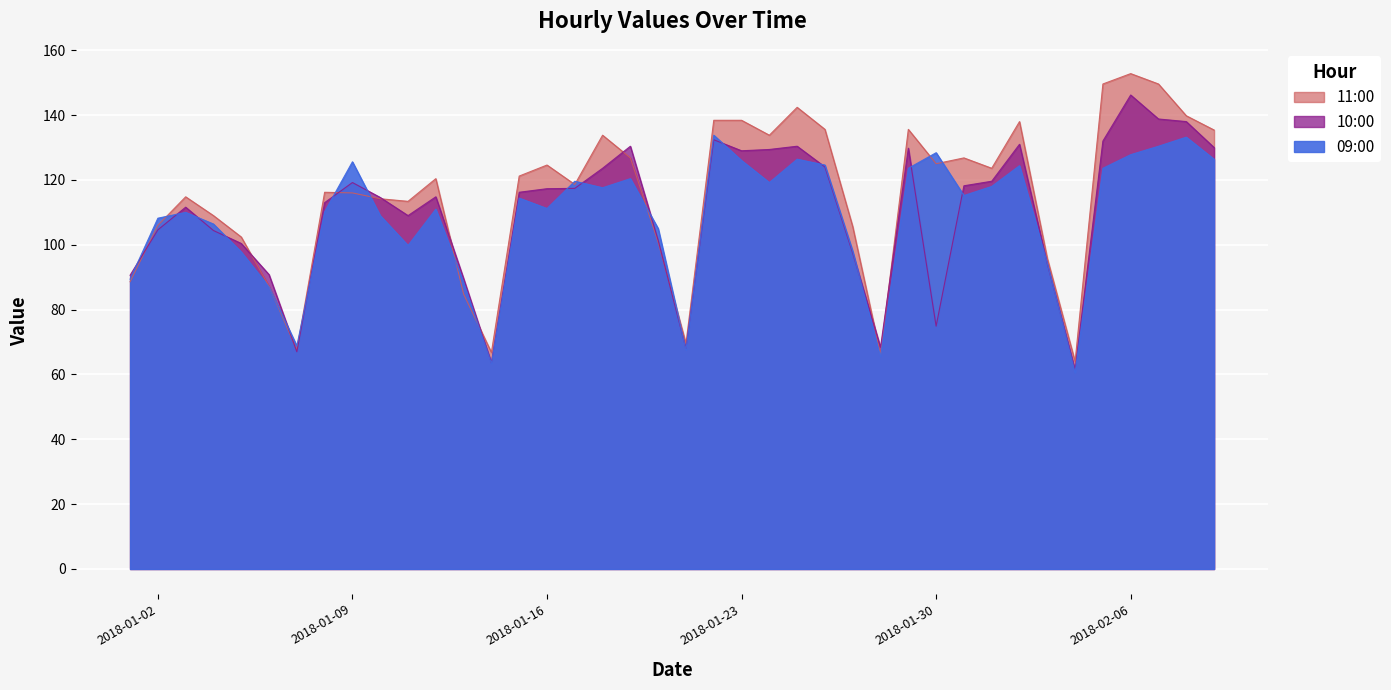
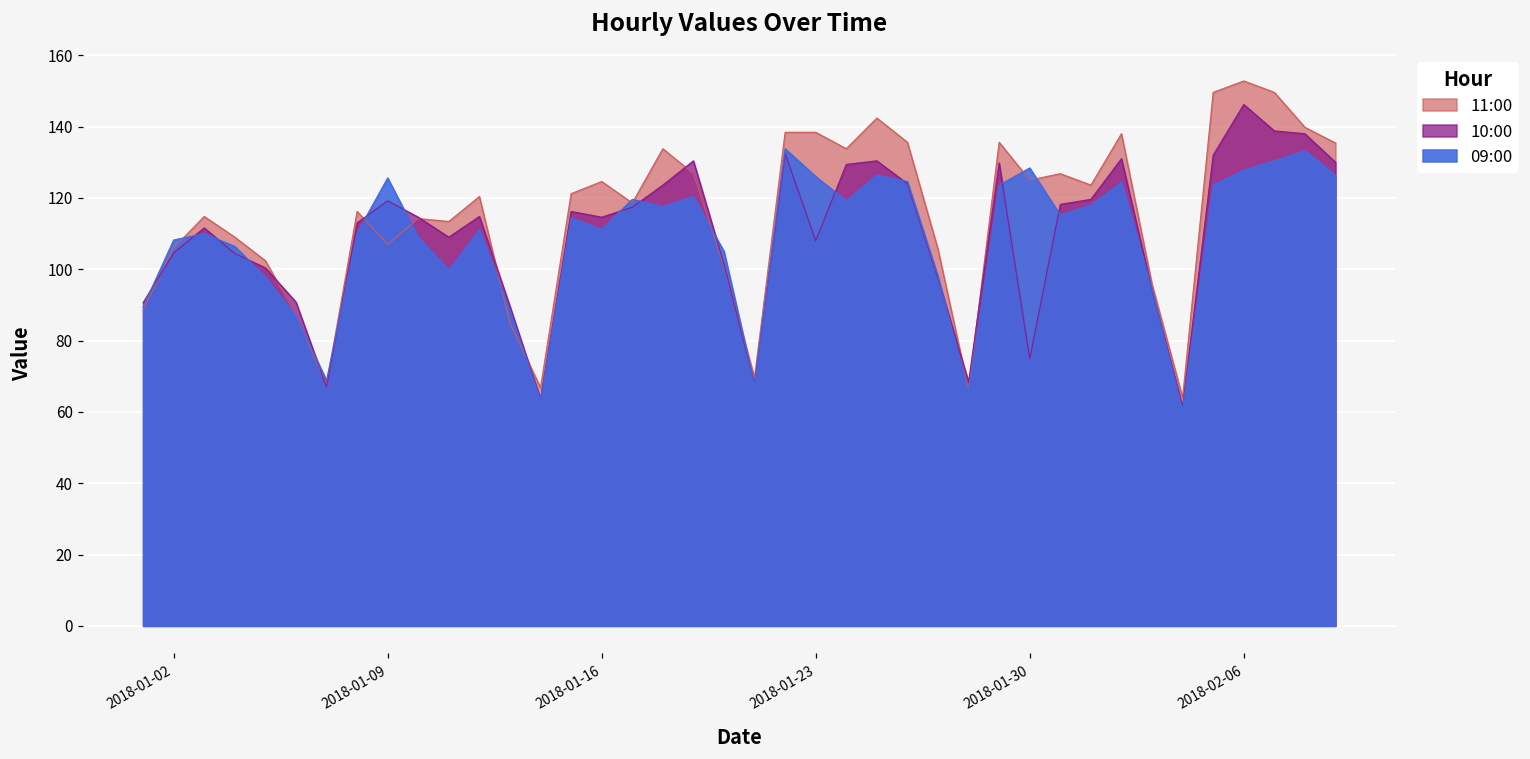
11:00, 2018-01-09: 116 -> 107
10:00, 2018-01-16: 117 -> 115
10:00, 2018-01-23: 129 -> 108
